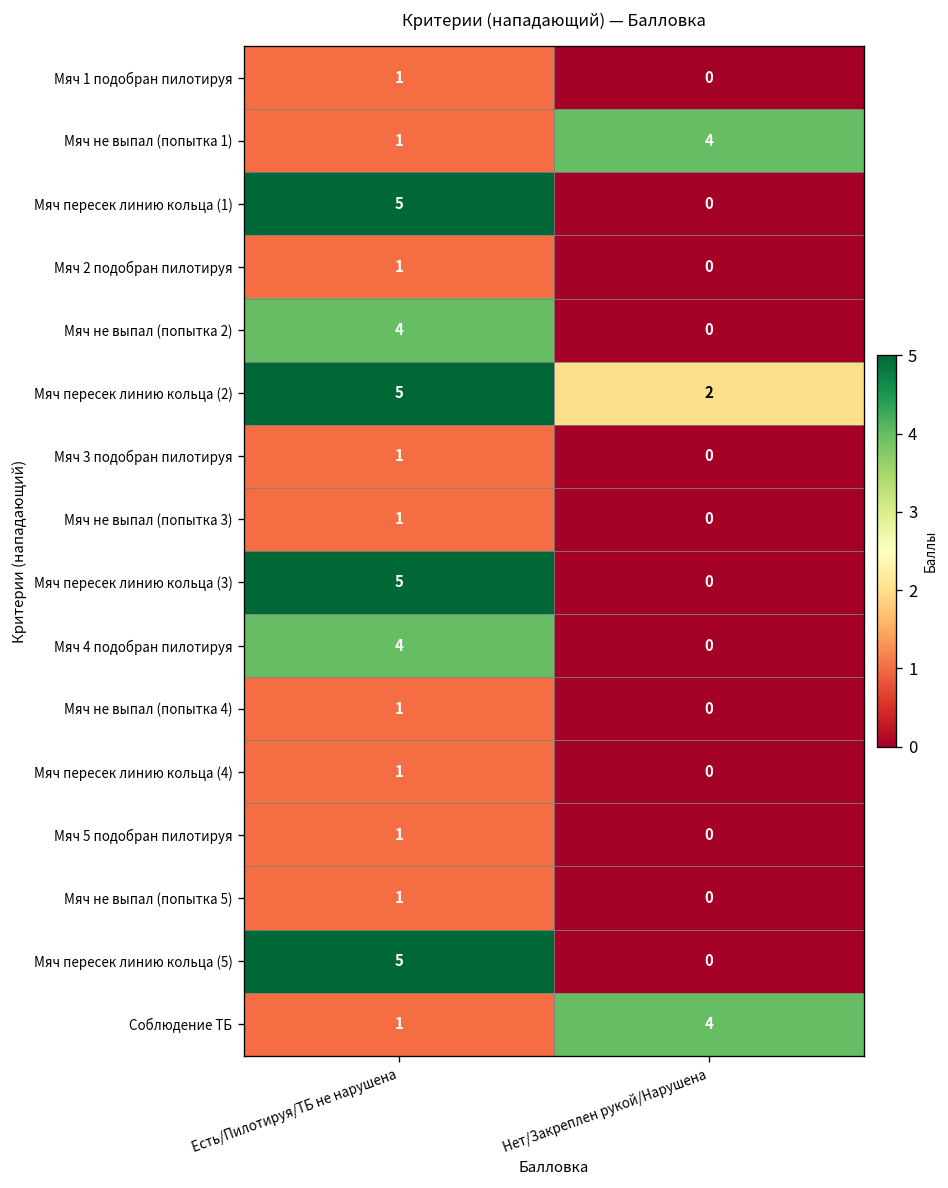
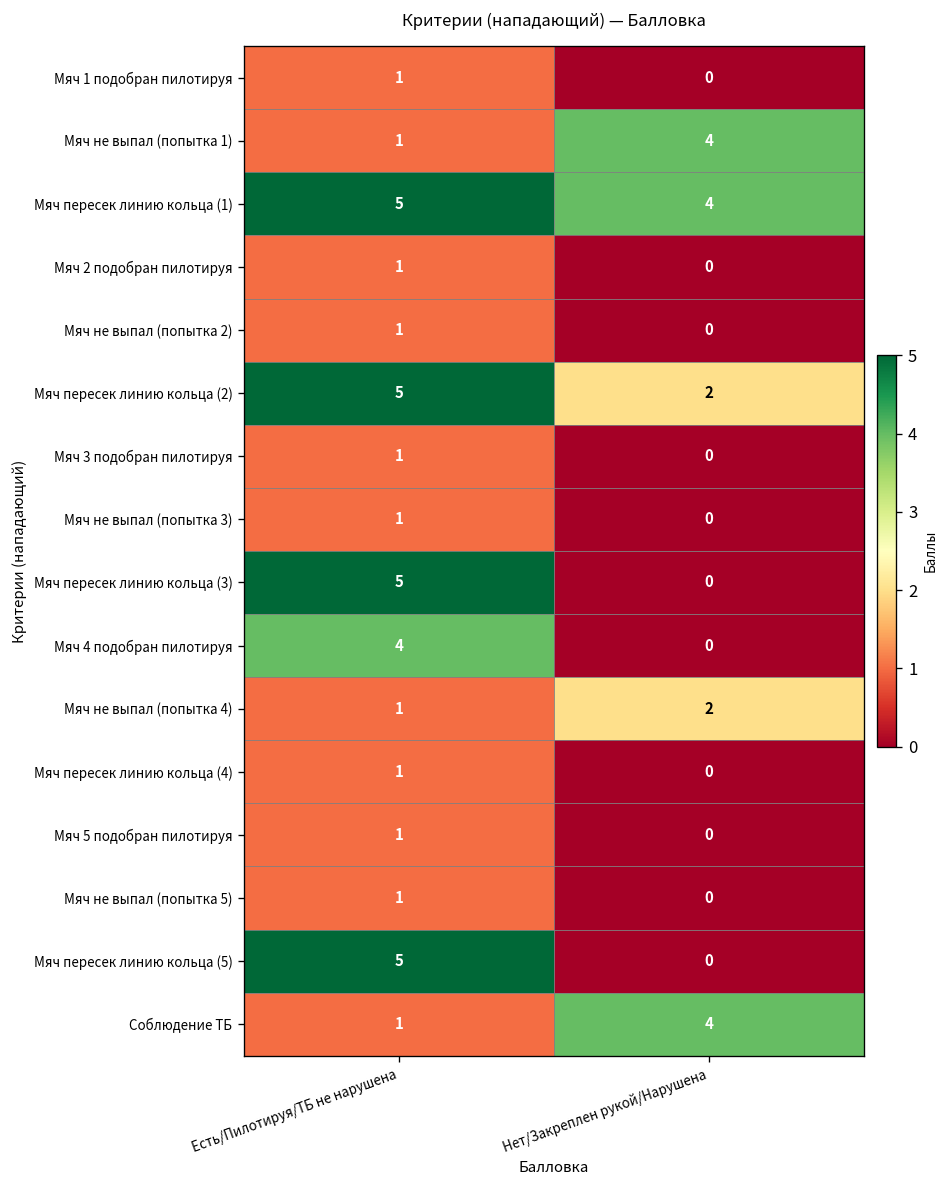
Мяч пересек линию кольца (1), Нет/Закреплен рукой/Нарушена: 0 -> 4
Мяч не выпал (попытка 2), Есть/Пилотируя/ТБ не нарушена: 4 -> 1
Мяч не выпал (попытка 4), Нет/Закреплен рукой/Нарушена: 0 -> 2
